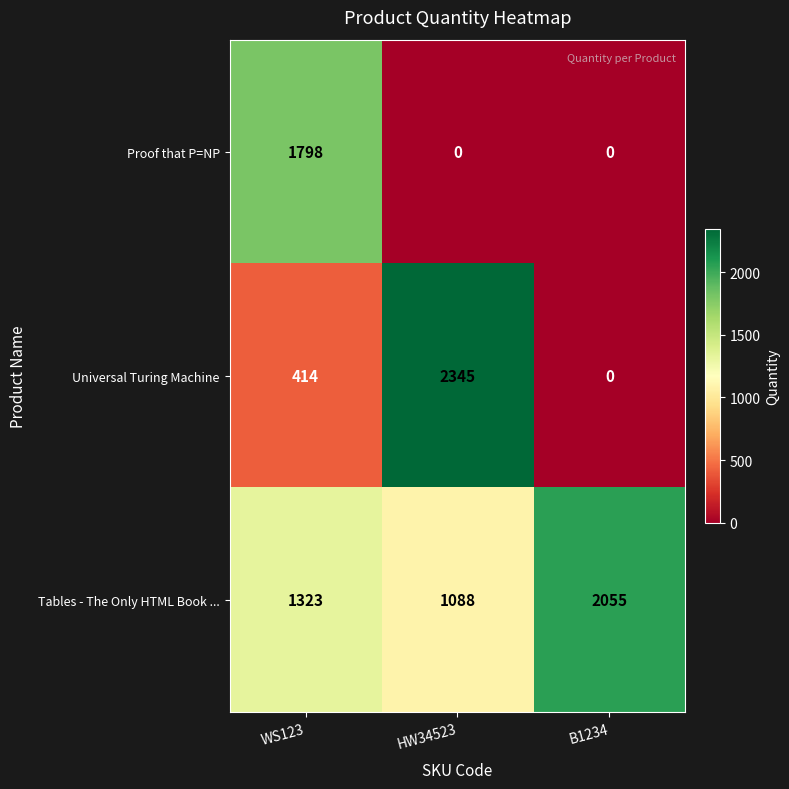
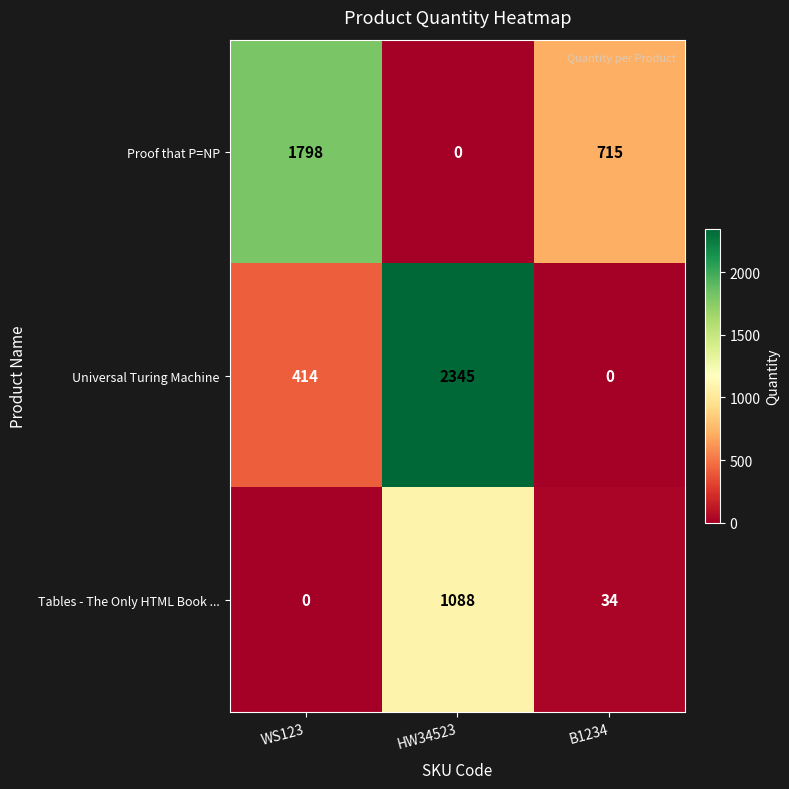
Proof that P=NP, B1234: 0 -> 715
Tables - The Only HTML Book ..., WS123: 1323 -> 0
Tables - The Only HTML Book ..., B1234: 2055 -> 34
